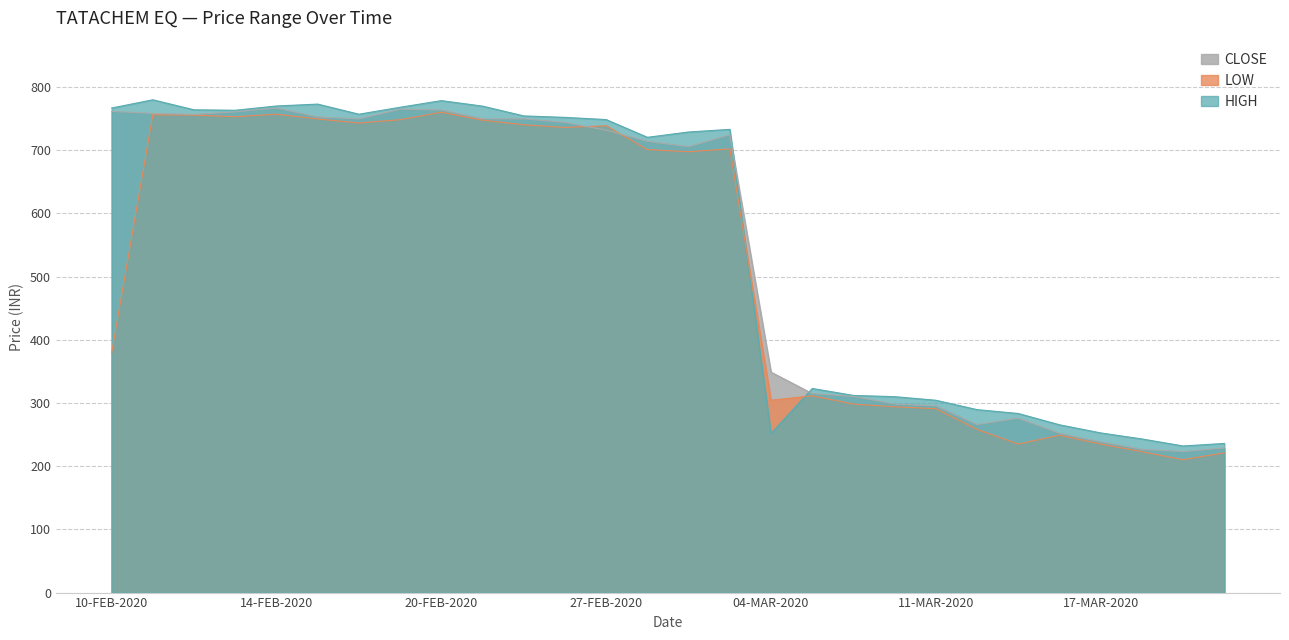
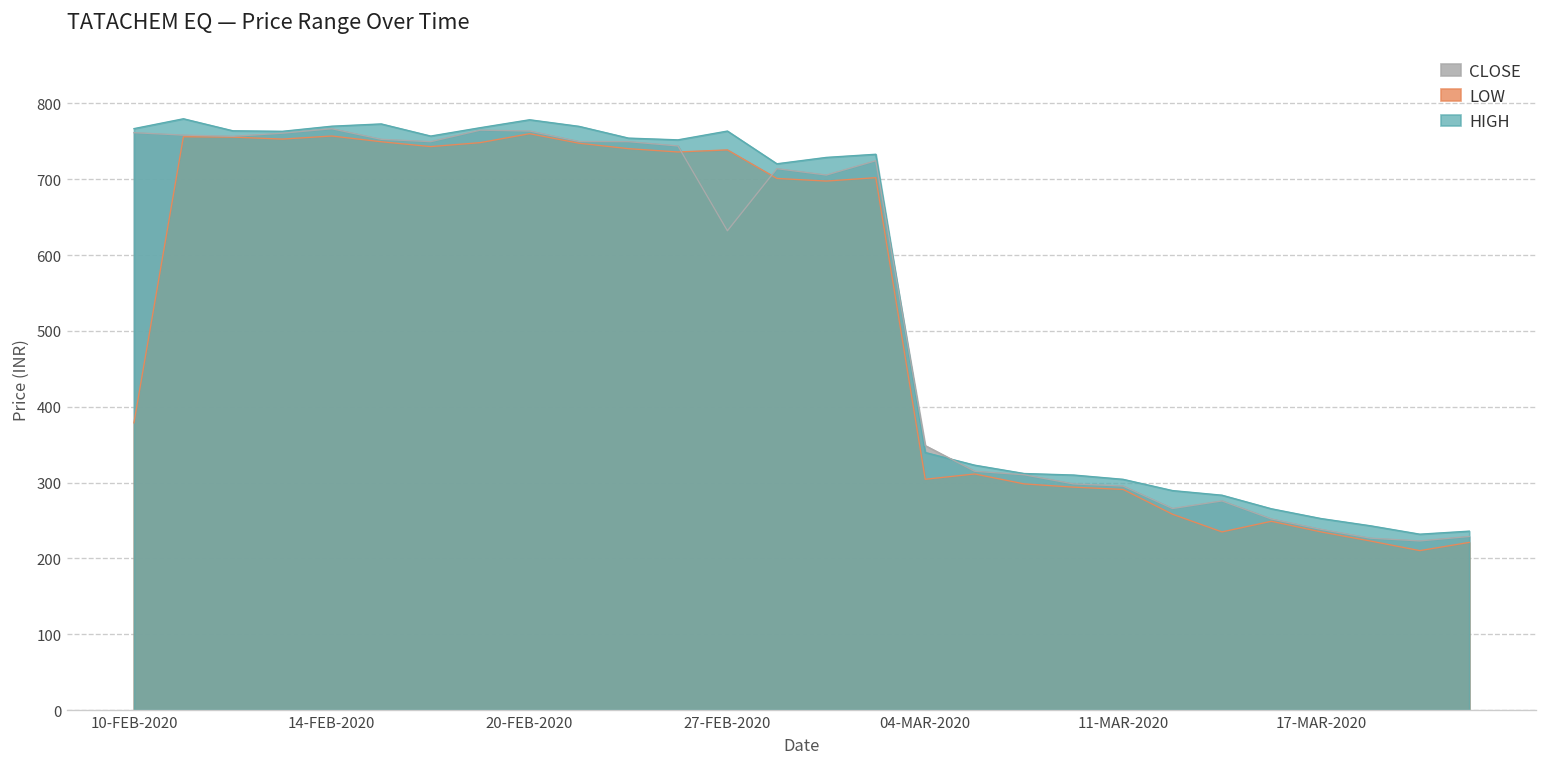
CLOSE, 27-FEB-2020: 730 -> 630
HIGH, 27-FEB-2020: 750 -> 760
HIGH, 04-MAR-2020: 250 -> 340
